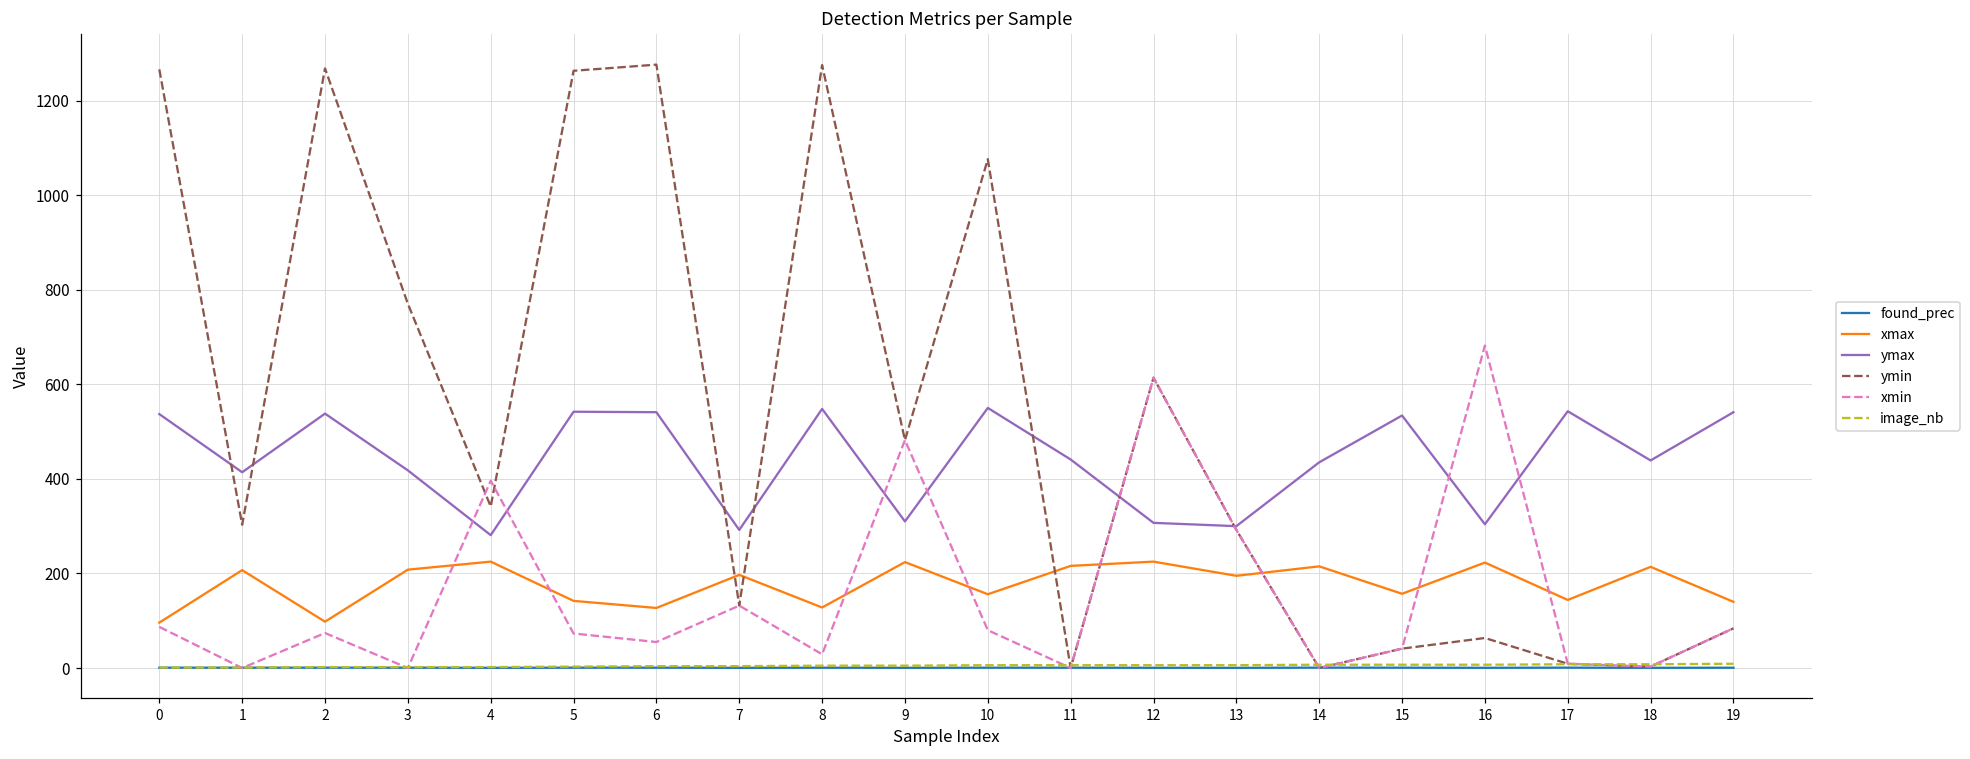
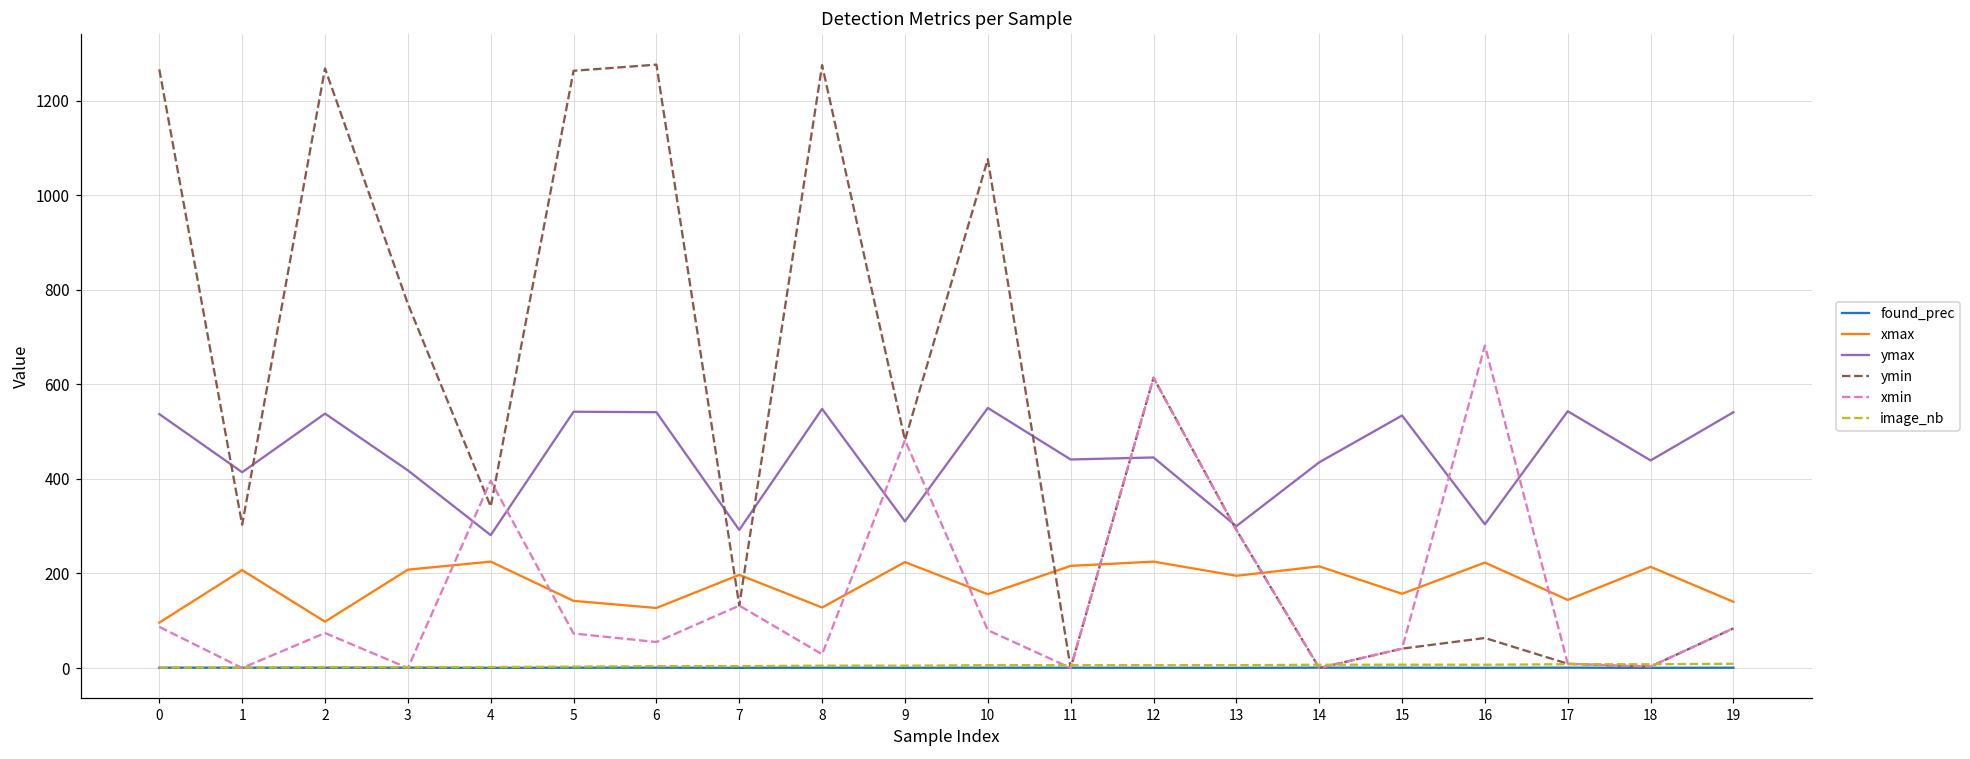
ymax, 12: 310 -> 450
